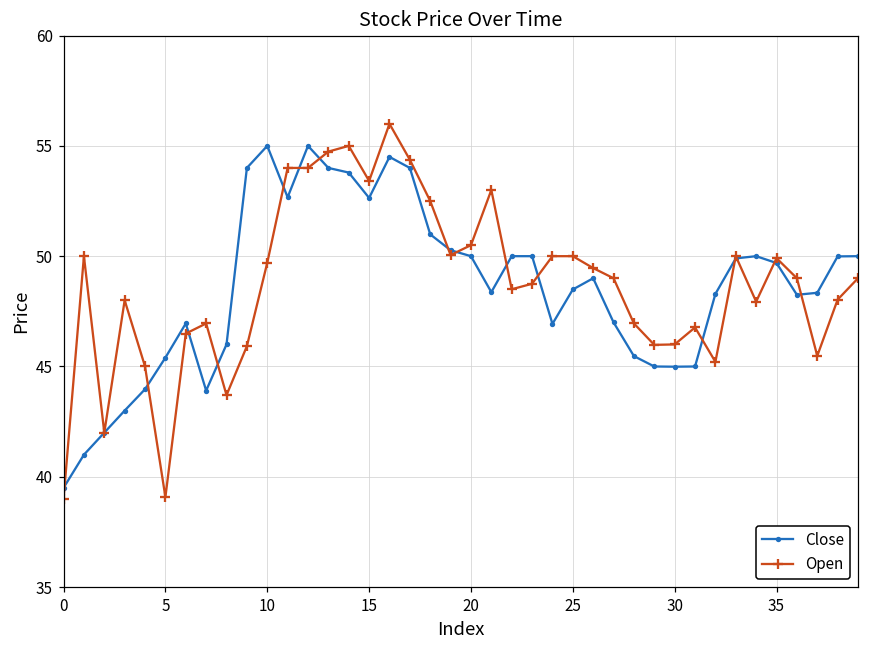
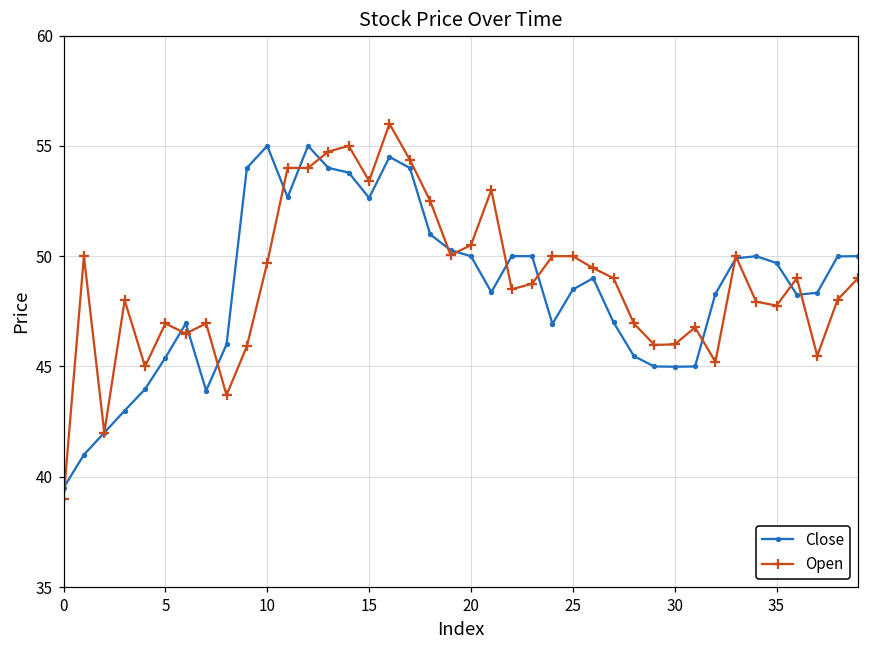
Open, 5: 39.1 -> 47.0
Open, 35: 49.9 -> 47.8
